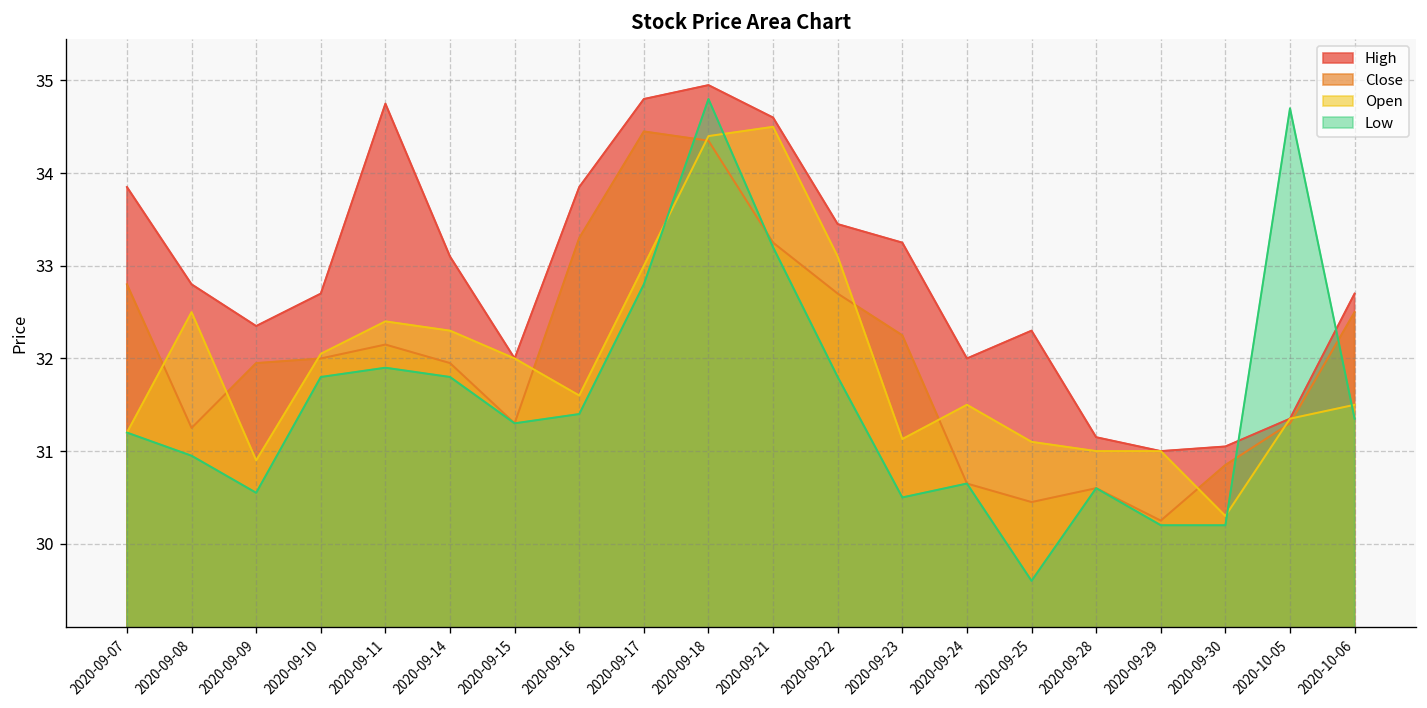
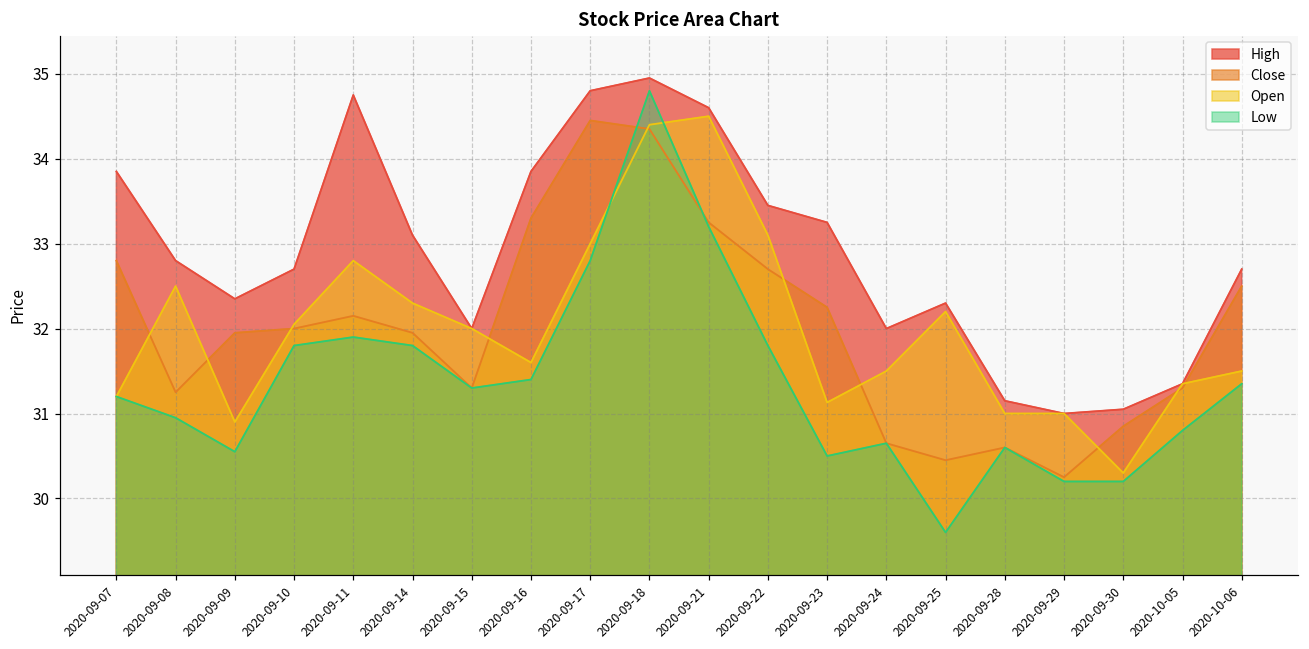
Open, 2020-09-11: 32.4 -> 32.8
Open, 2020-09-25: 31.1 -> 32.2
Low, 2020-10-05: 34.7 -> 30.8
